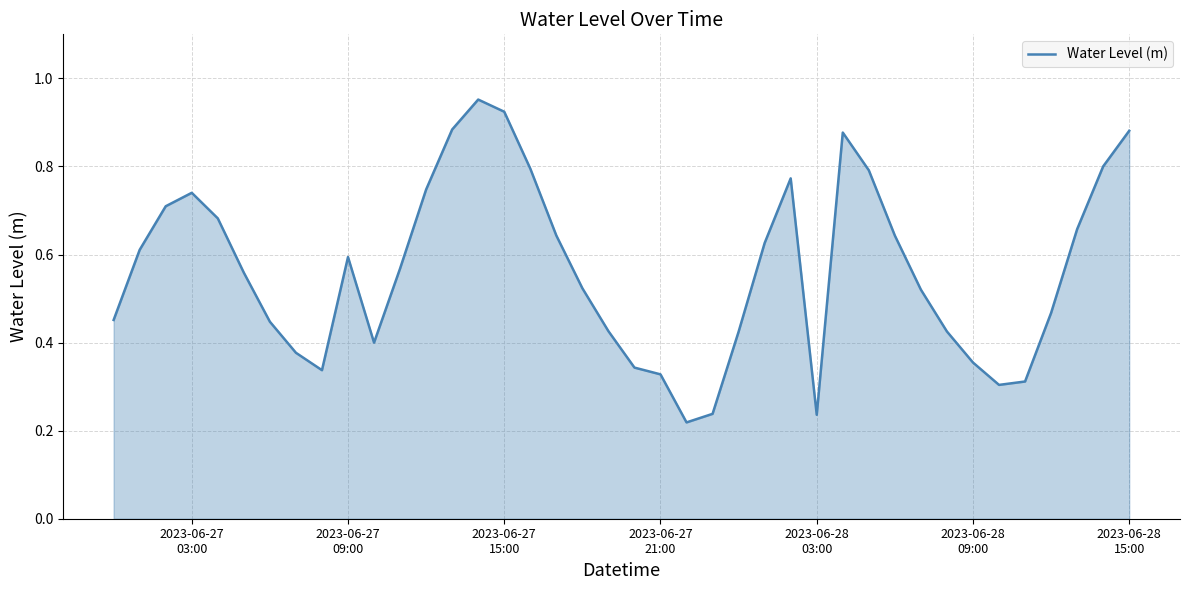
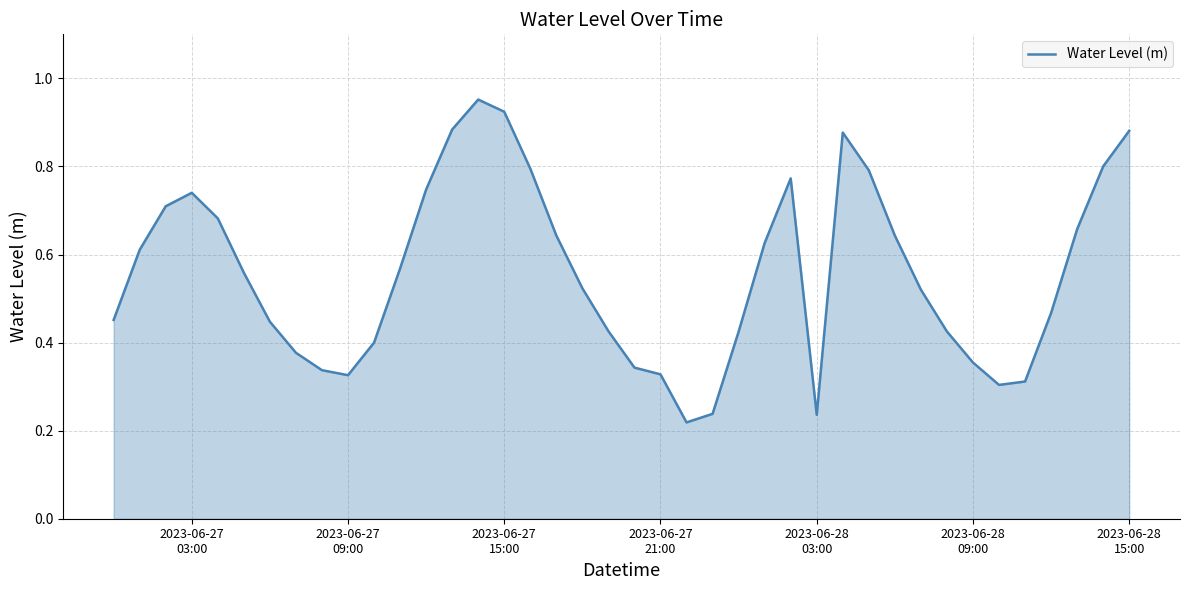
2023-06-27 09:00: 0.59 -> 0.33
